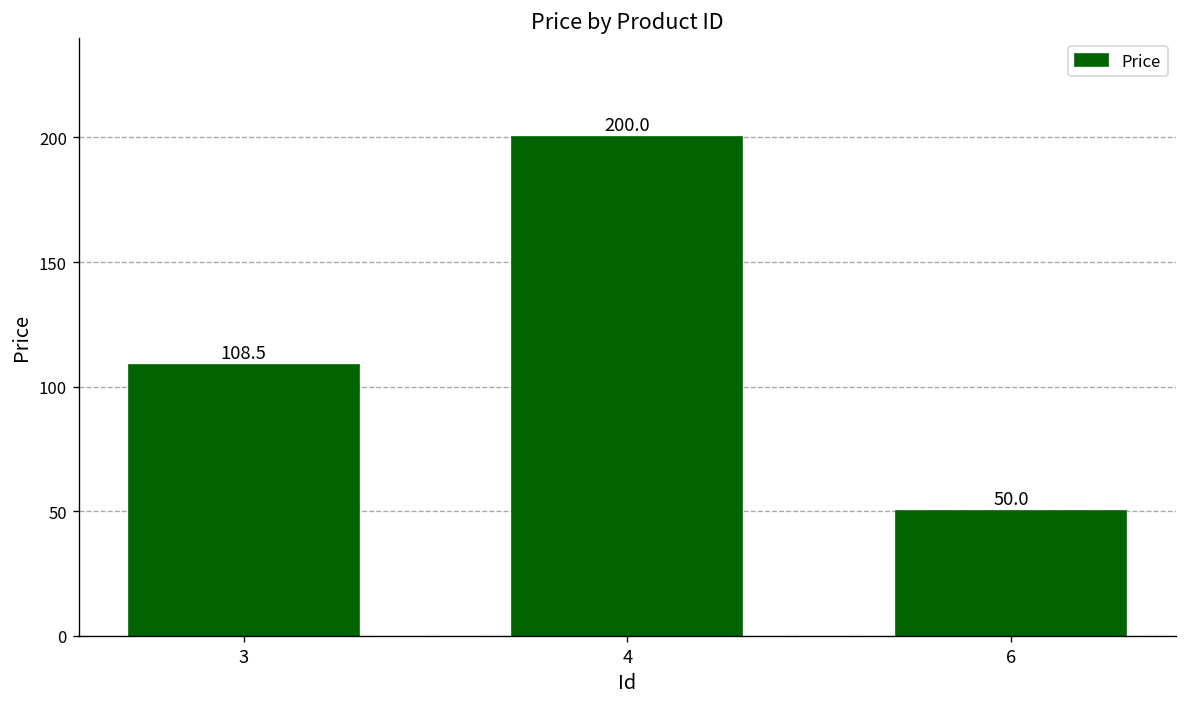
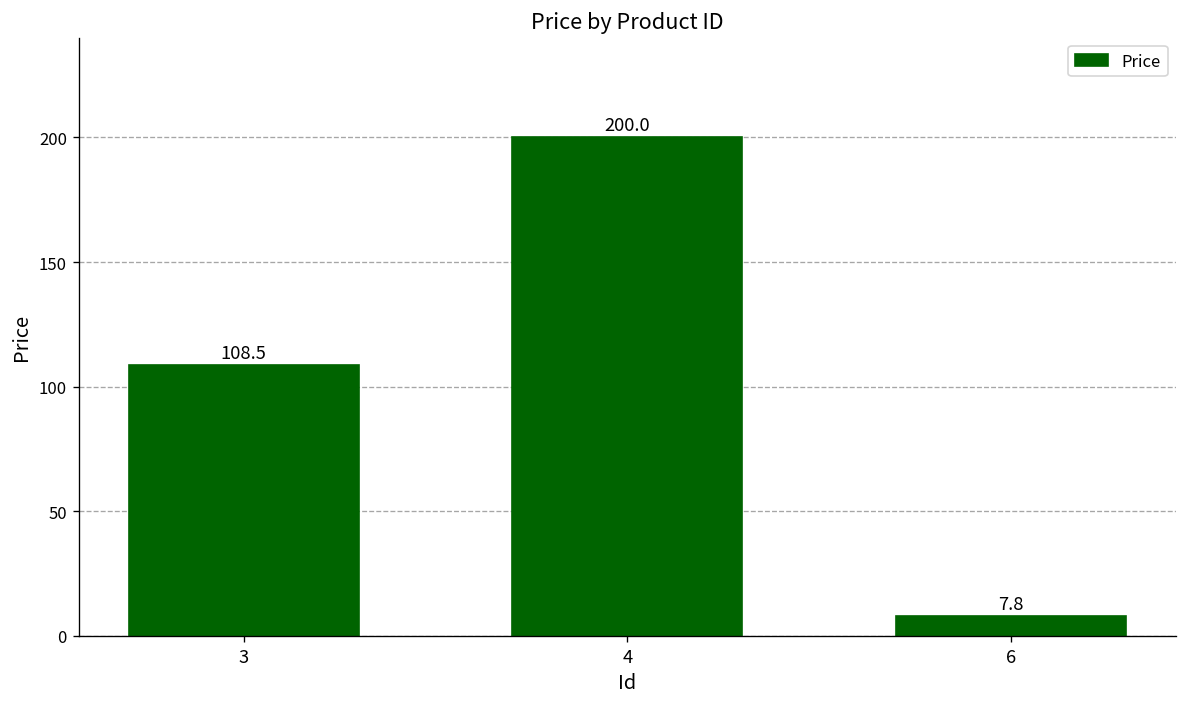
6: 50.0 -> 7.8
